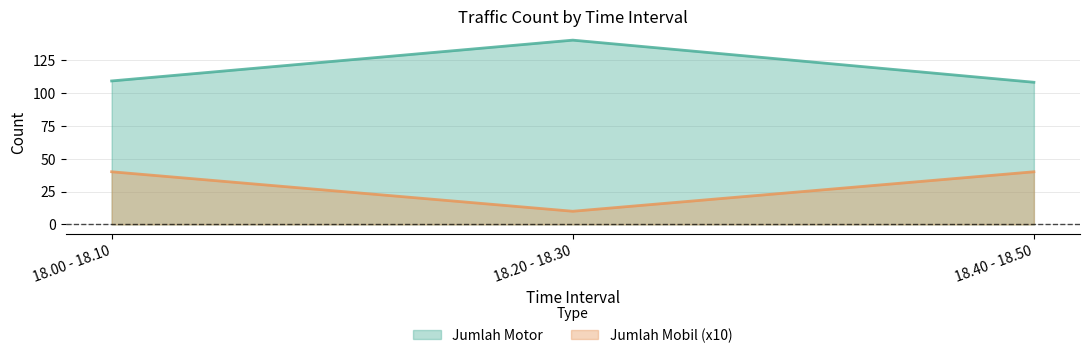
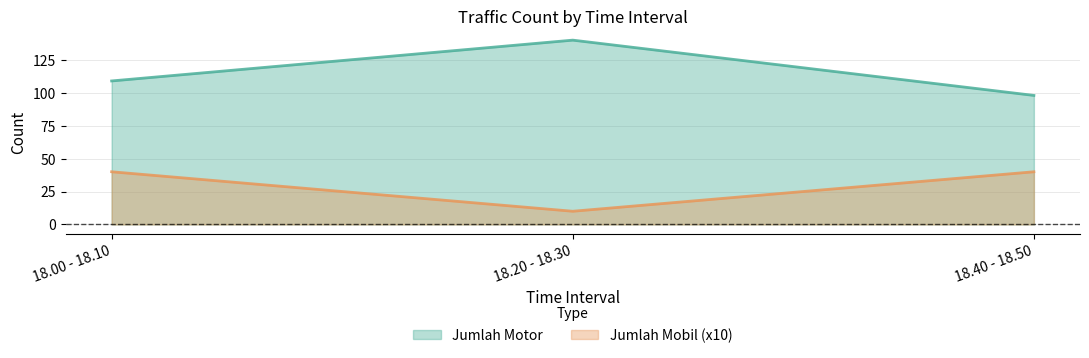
Jumlah Motor, 18.40 - 18.50: 108 -> 98
